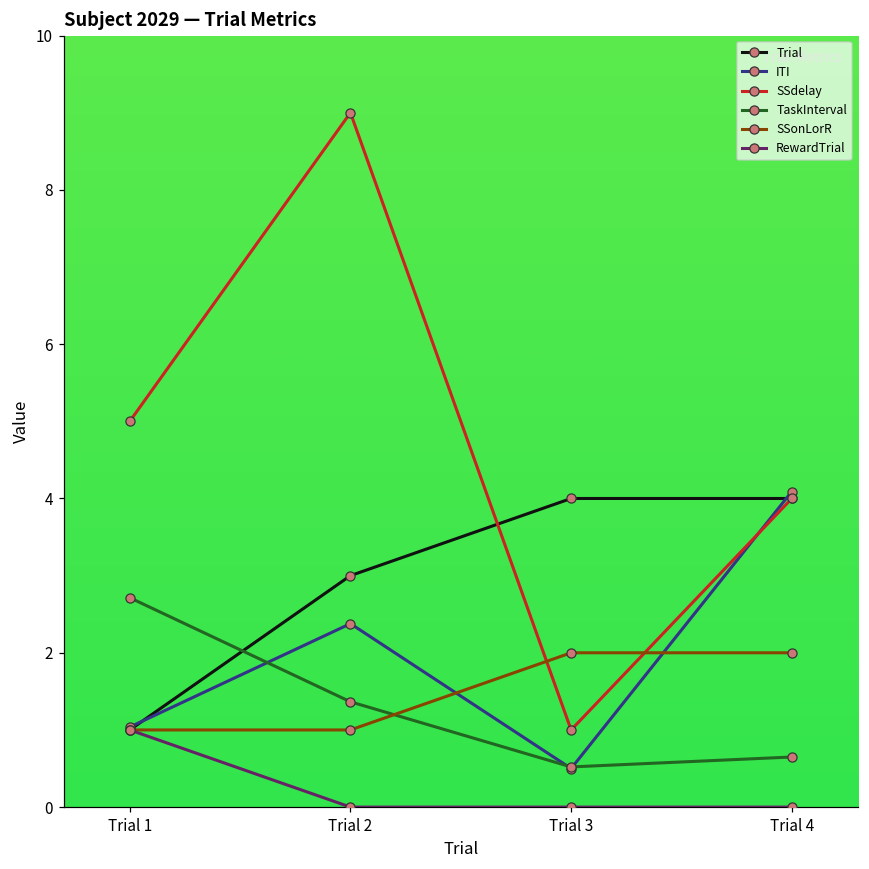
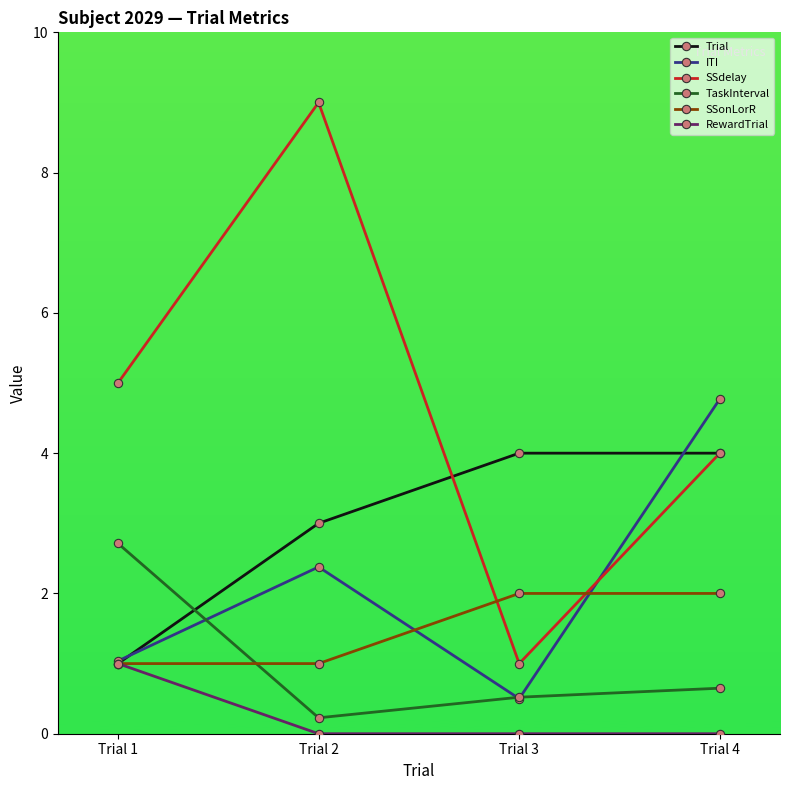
TaskInterval, Trial 2: 1.4 -> 0.2
ITI, Trial 4: 4.1 -> 4.8
